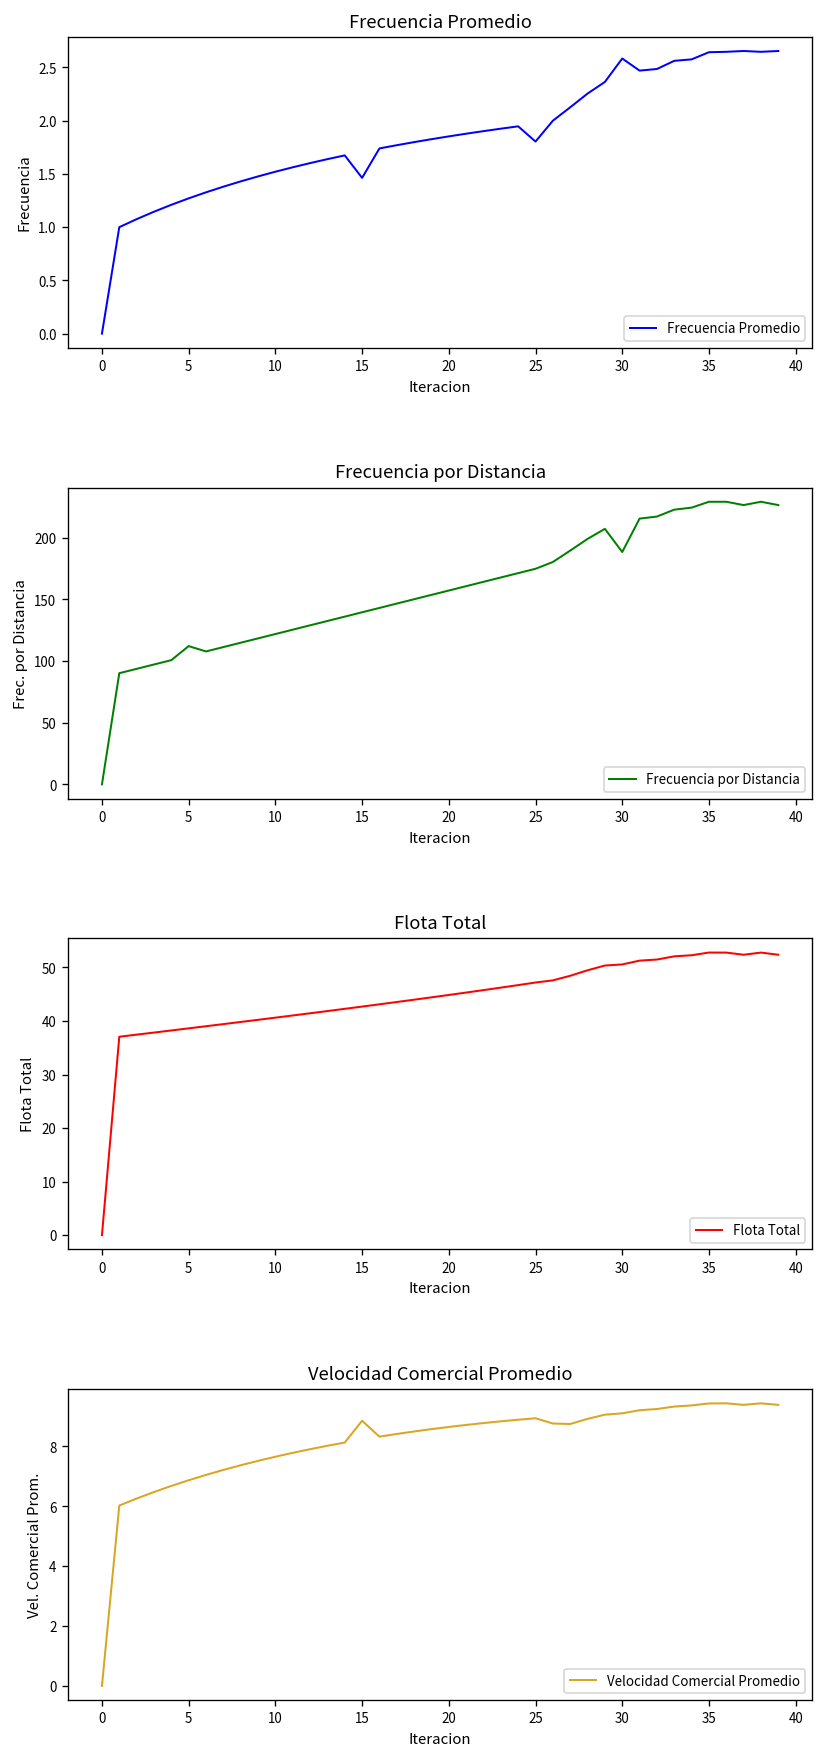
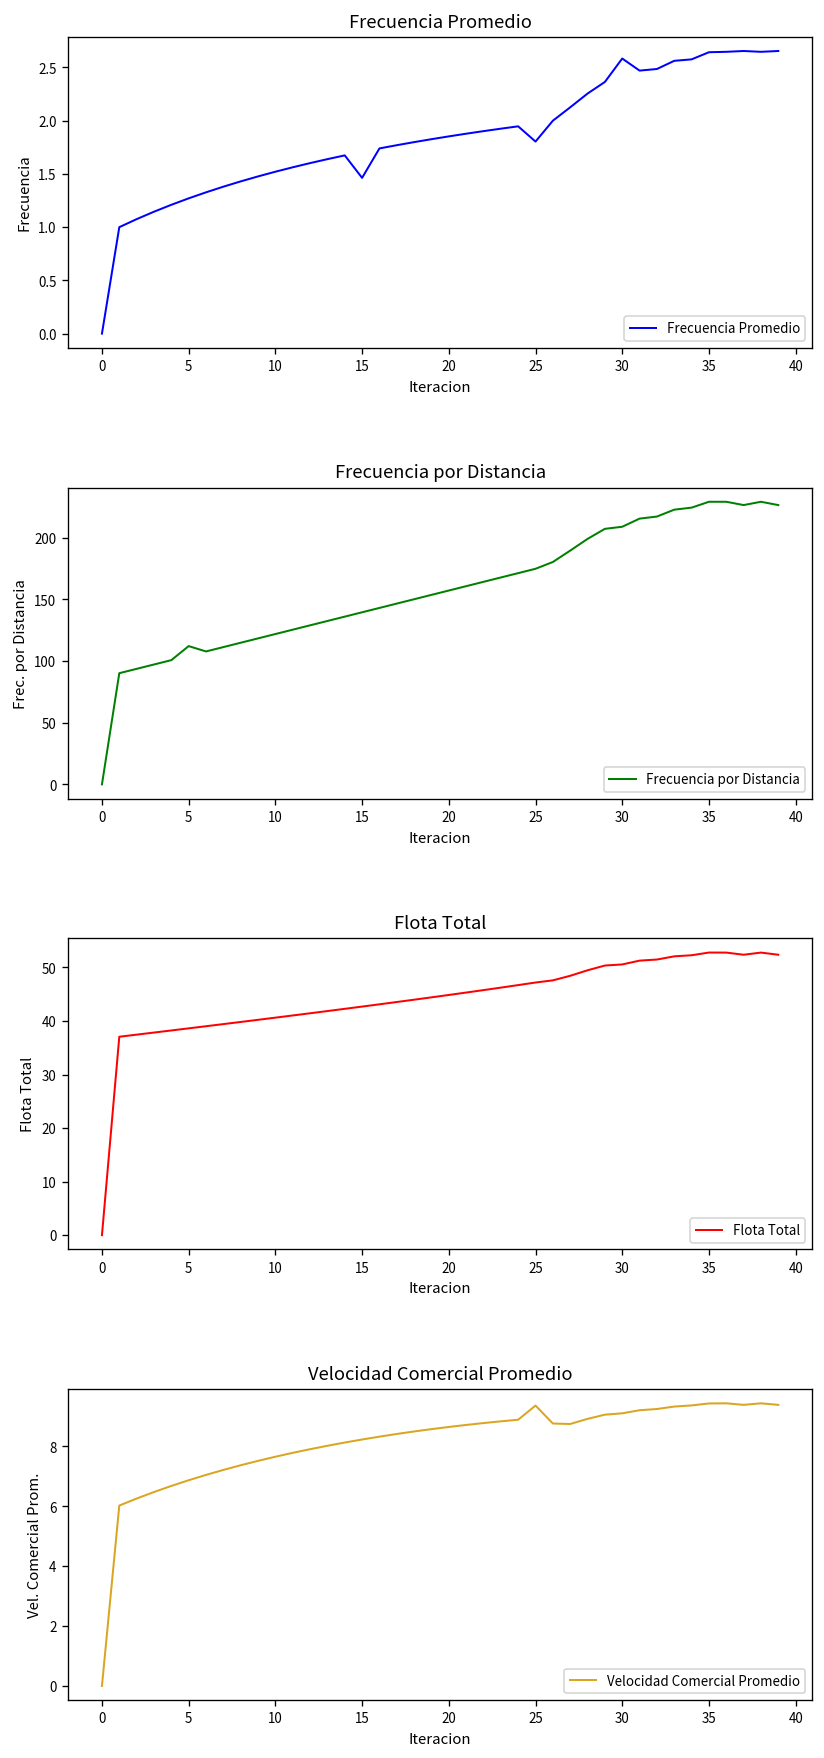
Frecuencia por Distancia, 30: 189 -> 209
Velocidad Comercial Promedio, 15: 8.9 -> 8.2
Velocidad Comercial Promedio, 25: 8.9 -> 9.4
